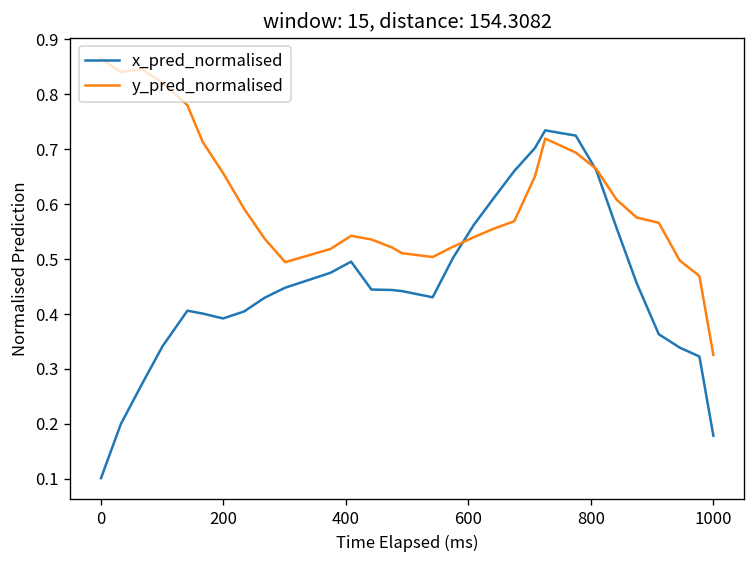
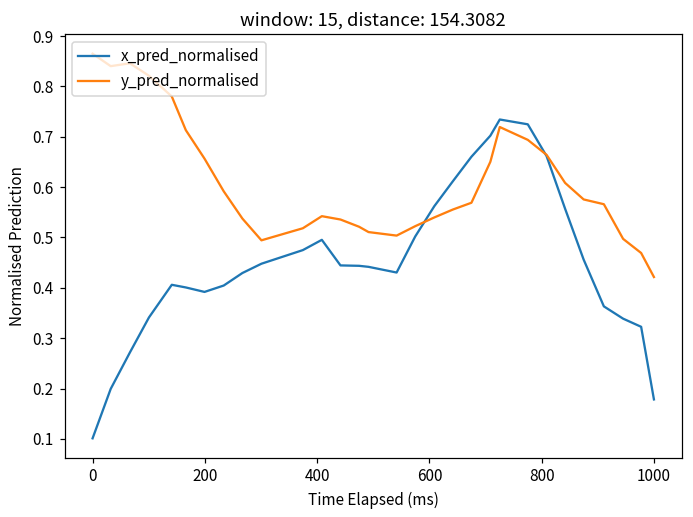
y_pred_normalised, 1000: 0.33 -> 0.42
